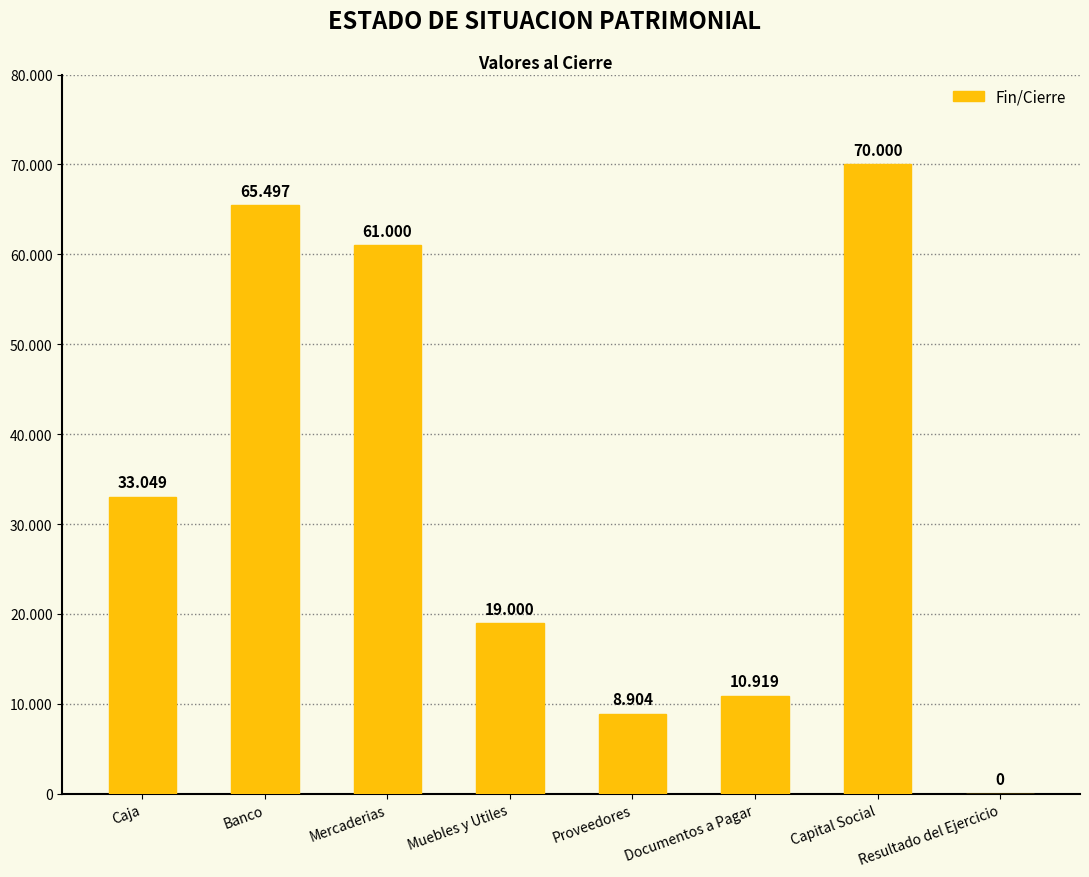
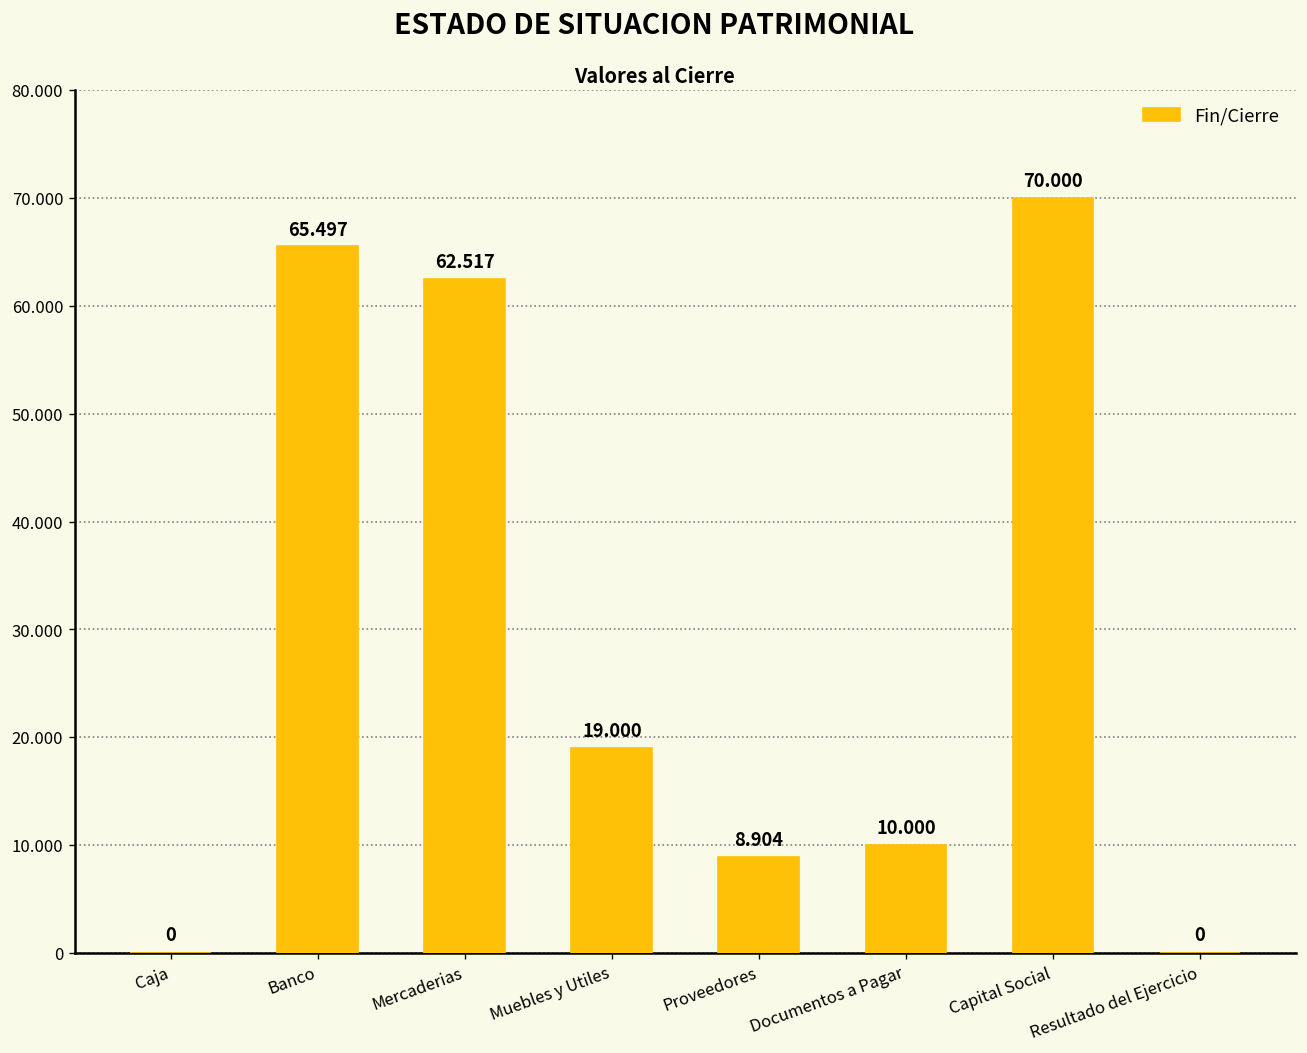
Caja: 33.049 -> 0
Mercaderias: 61.000 -> 62.517
Documentos a Pagar: 10.919 -> 10.000
